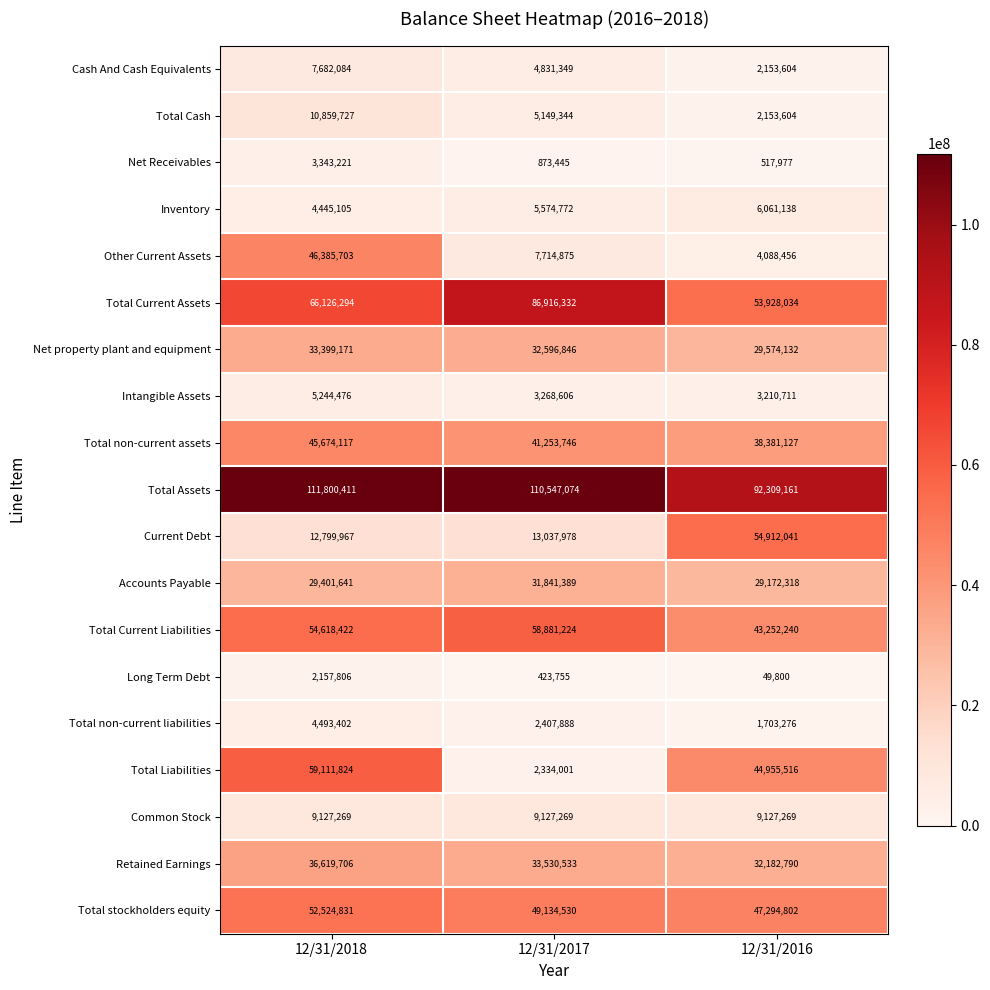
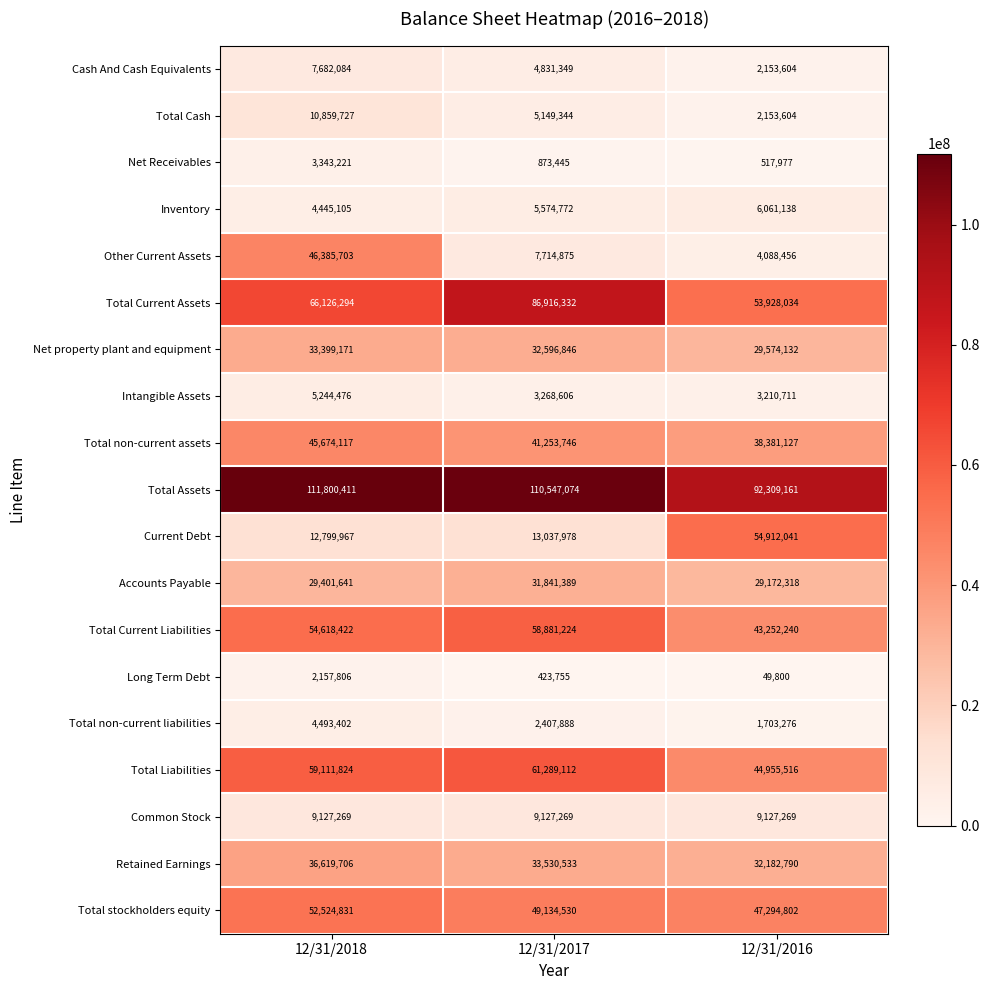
Total Liabilities, 12/31/2017: 2,334,001 -> 61,289,112
